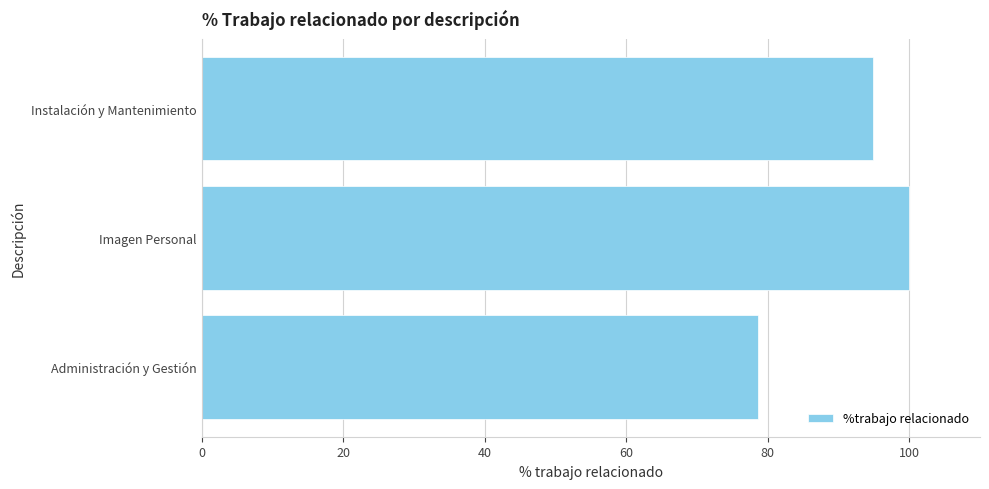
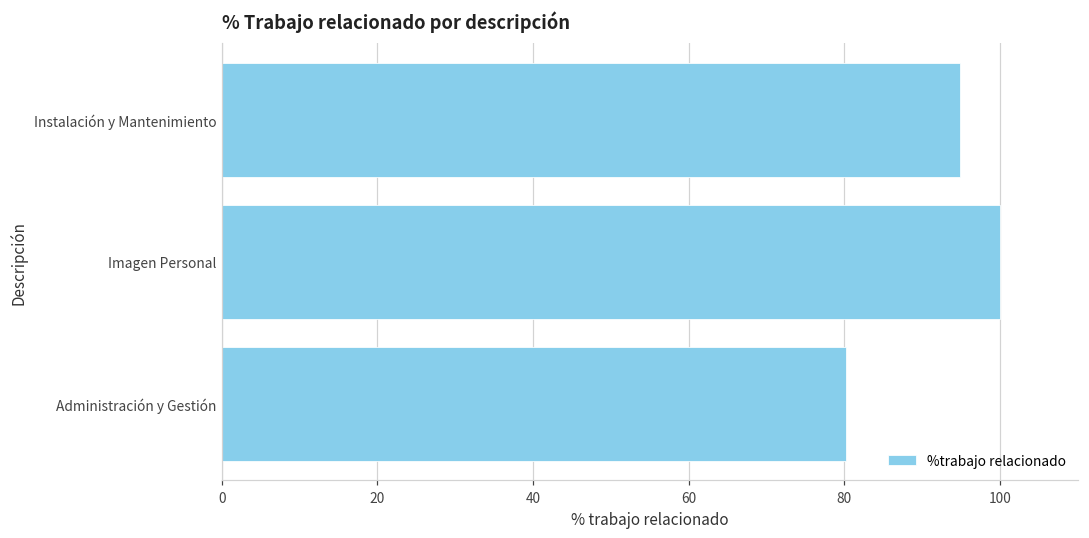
Administración y Gestión: 79 -> 80
